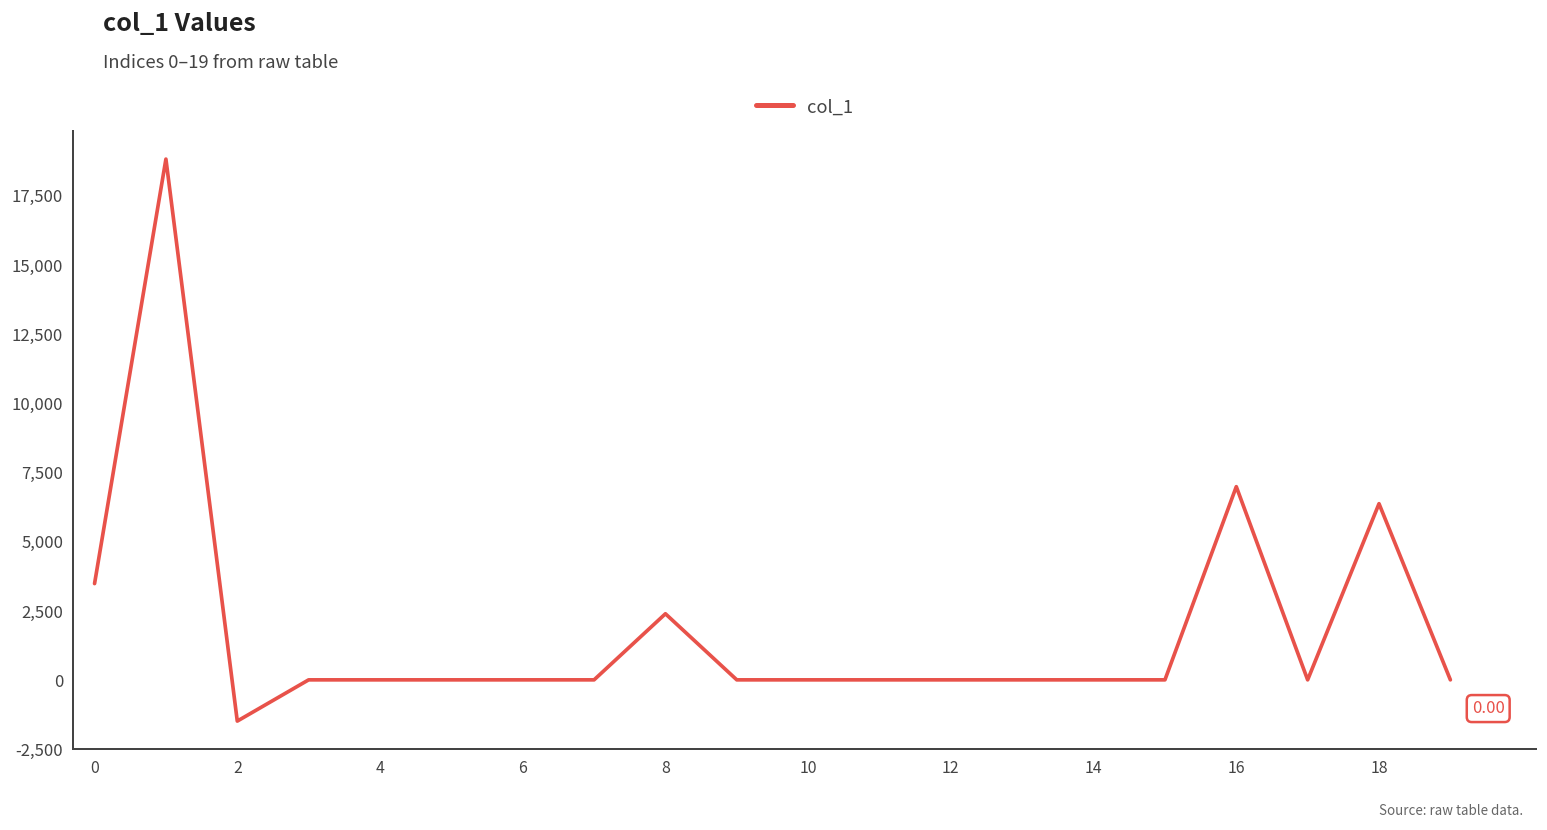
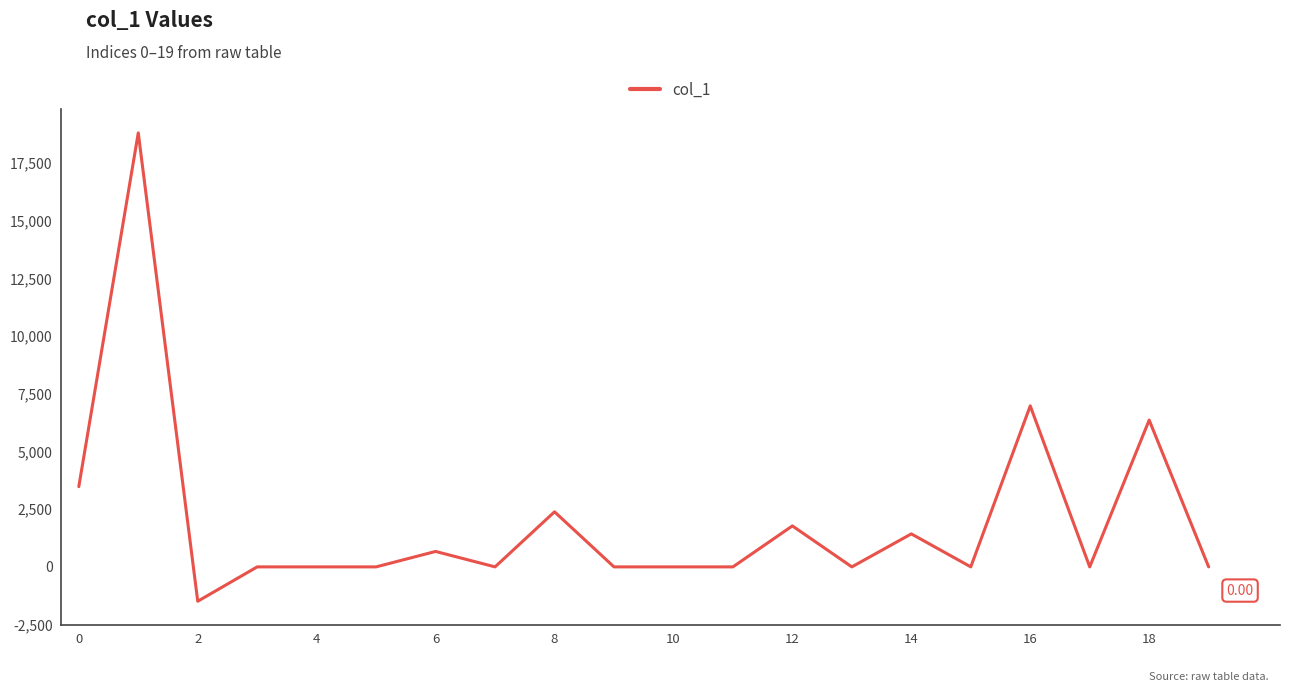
6: 0 -> 700
12: 0 -> 1,800
14: 0 -> 1,400
